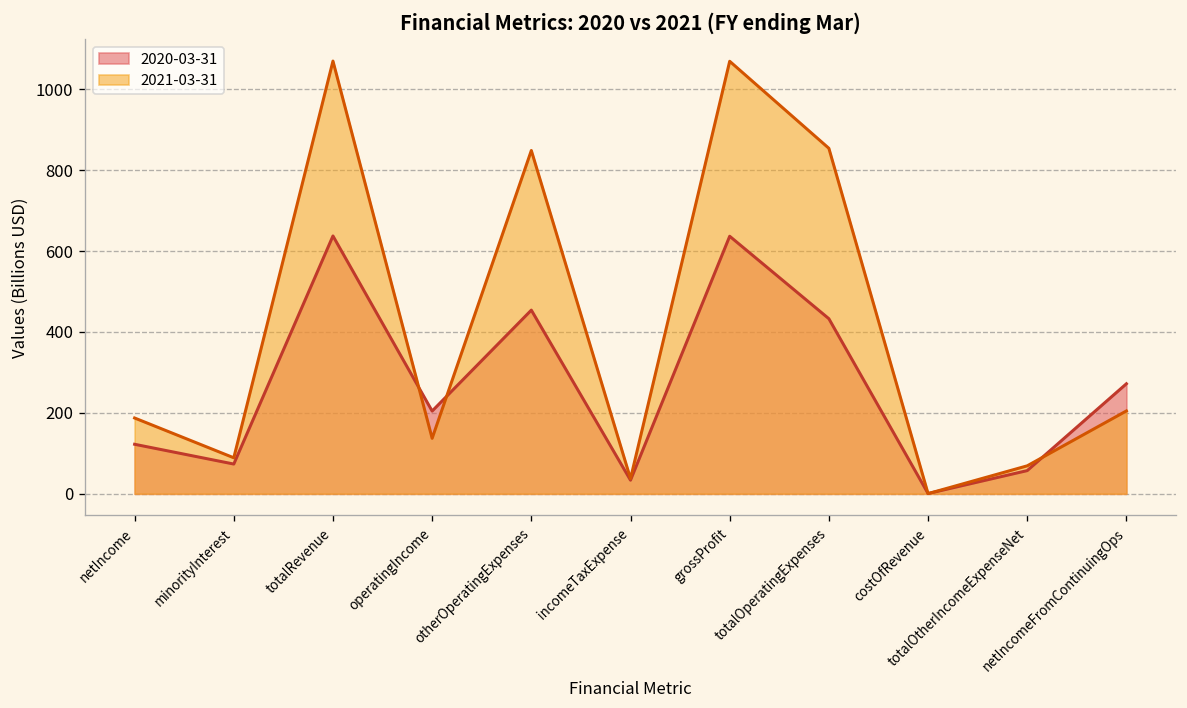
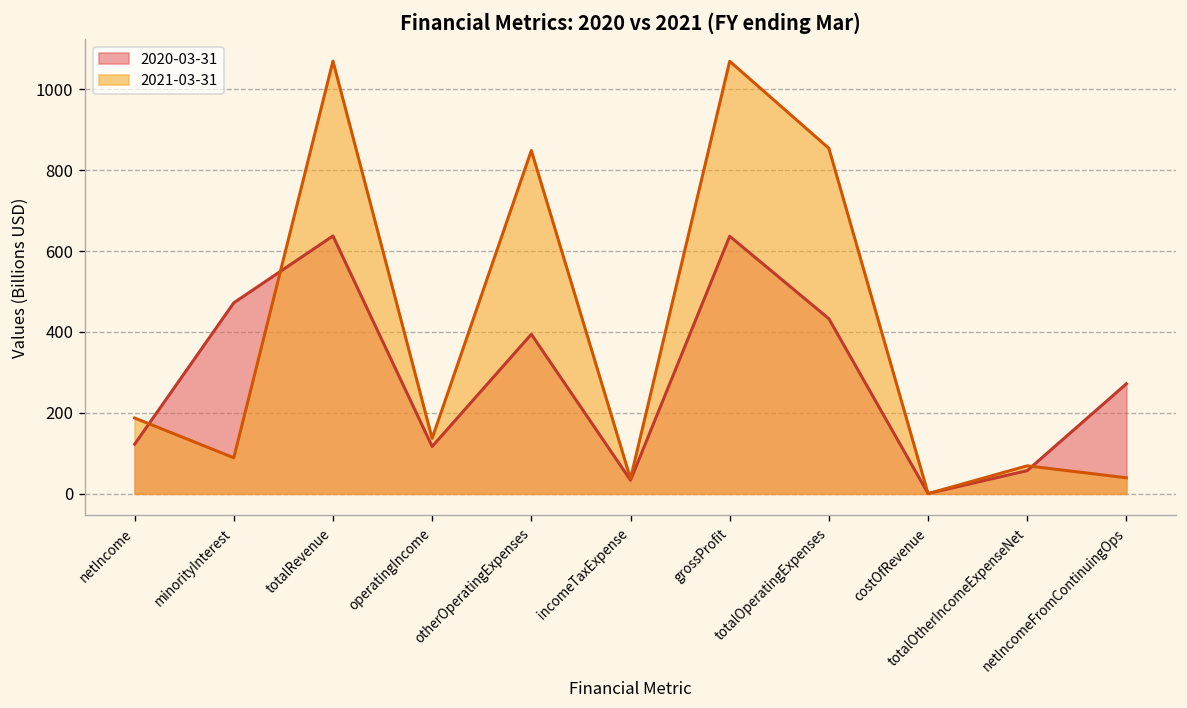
2020-03-31, minorityInterest: 70 -> 470
2020-03-31, operatingIncome: 200 -> 120
2020-03-31, otherOperatingExpenses: 450 -> 390
2021-03-31, netIncomeFromContinuingOps: 200 -> 40
